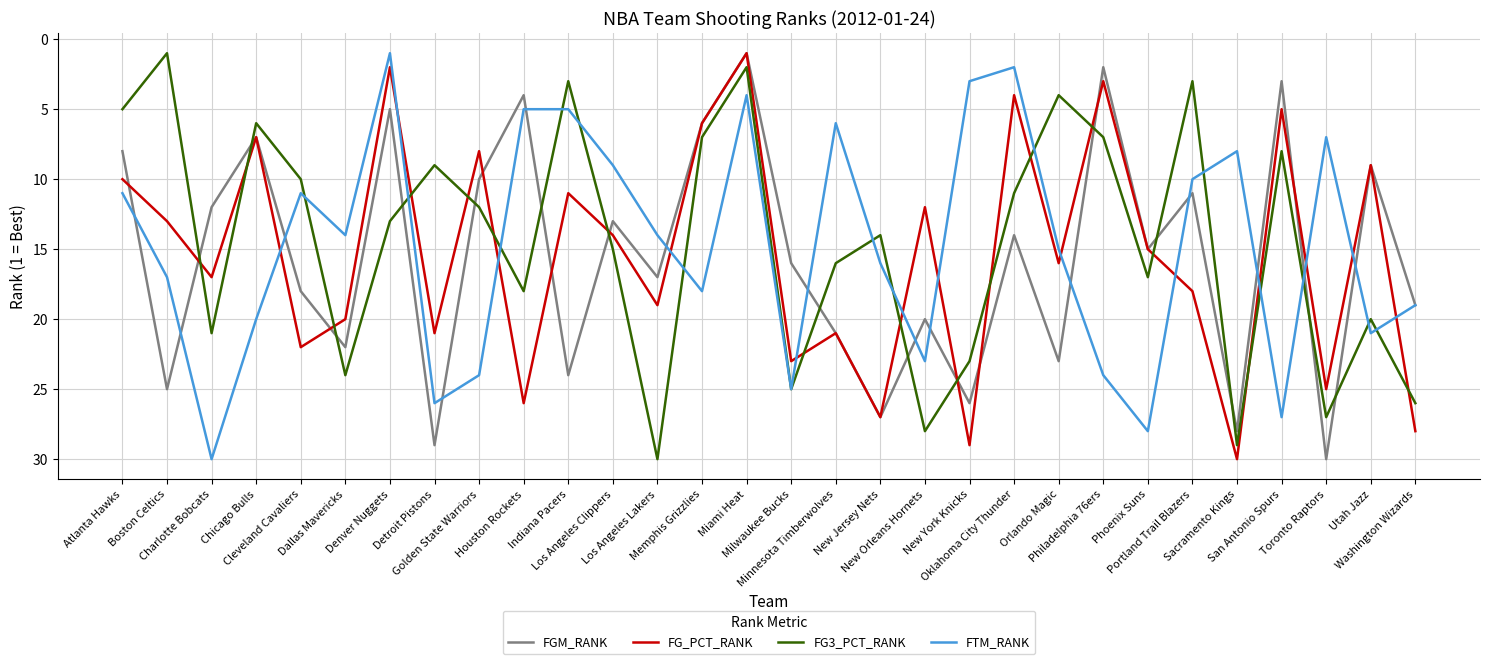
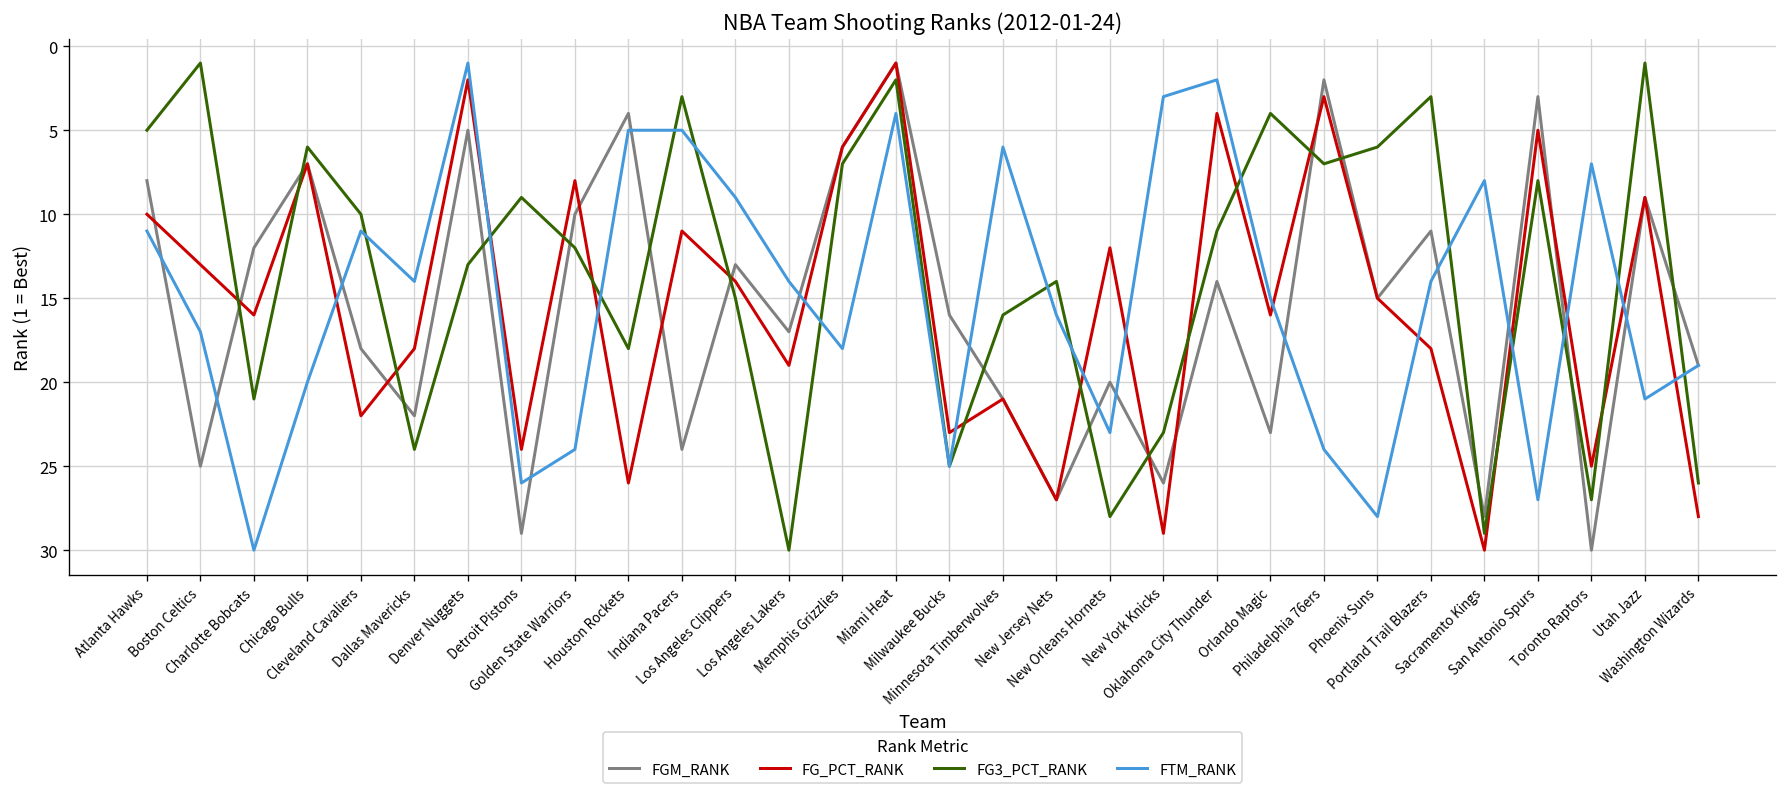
FG_PCT_RANK, Charlotte Bobcats: 17 -> 16
FG_PCT_RANK, Dallas Mavericks: 20 -> 18
FG_PCT_RANK, Detroit Pistons: 21 -> 24
FG3_PCT_RANK, Phoenix Suns: 17 -> 6
FTM_RANK, Portland Trail Blazers: 10 -> 14
FG3_PCT_RANK, Utah Jazz: 20 -> 1
